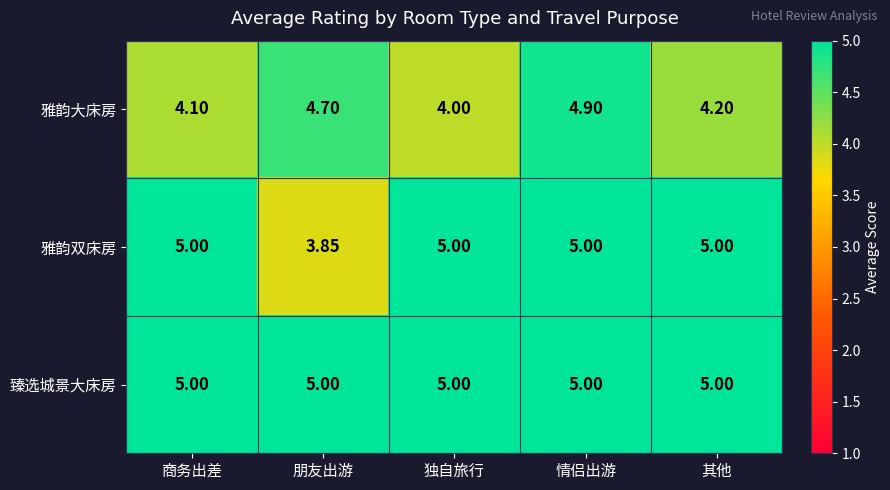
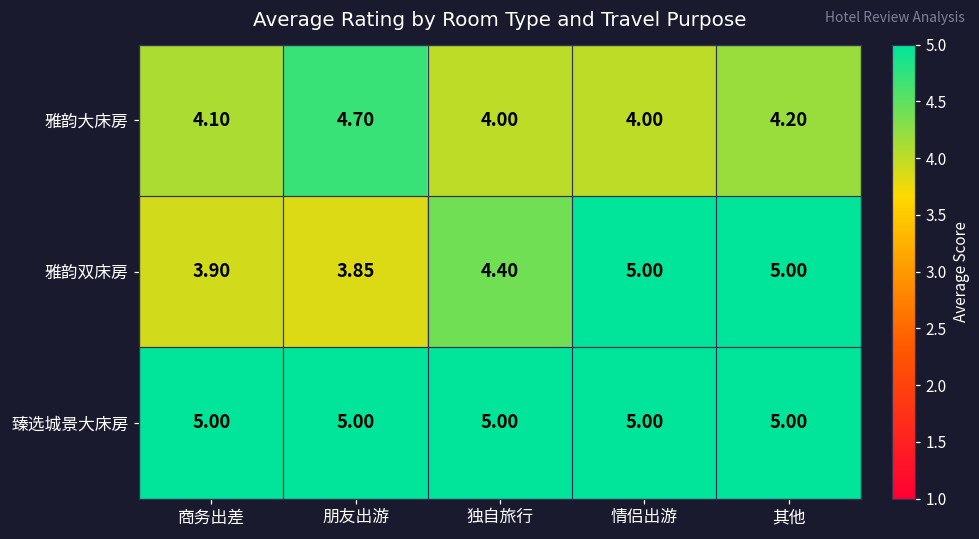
雅韵大床房, 情侣出游: 4.90 -> 4.00
雅韵双床房, 商务出差: 5.00 -> 3.90
雅韵双床房, 独自旅行: 5.00 -> 4.40
